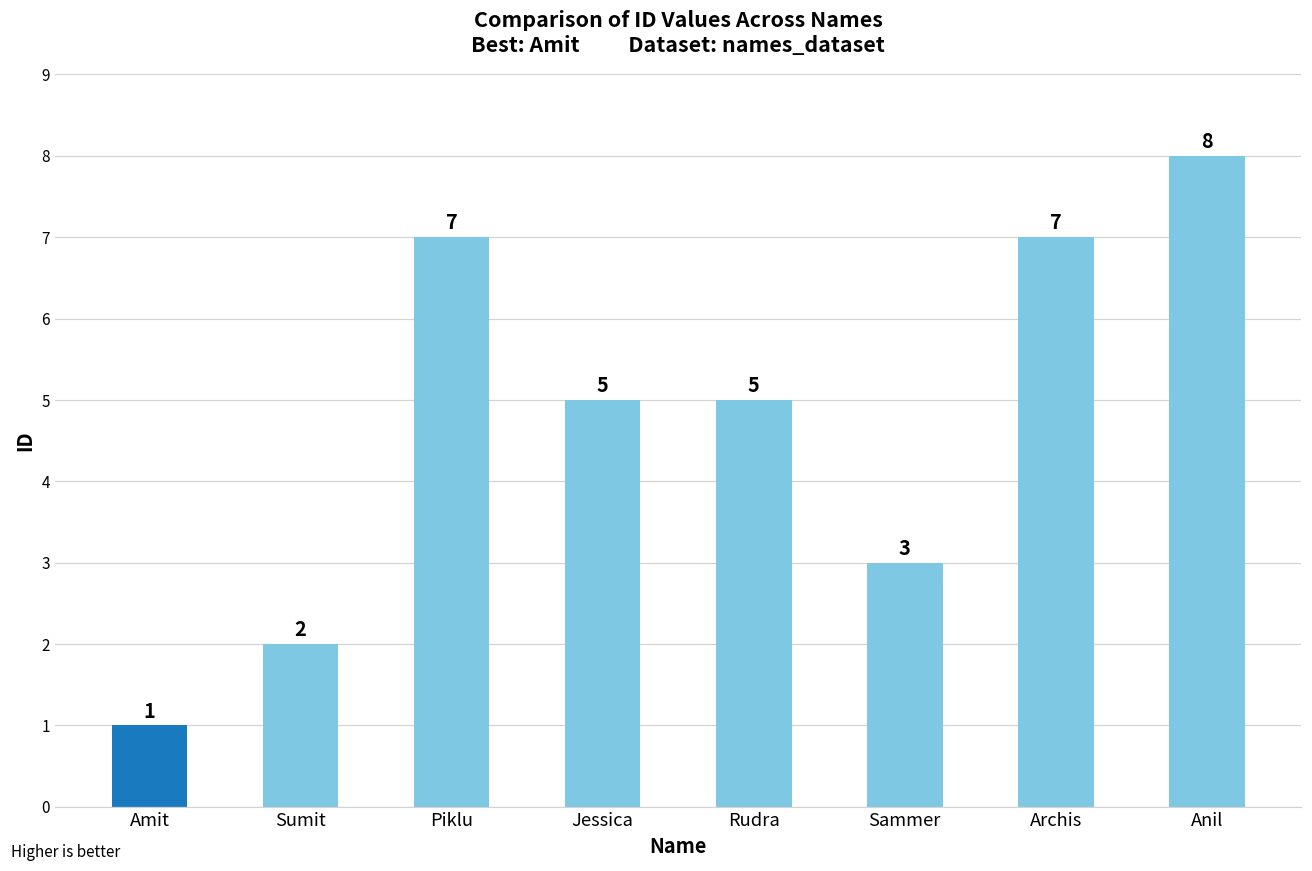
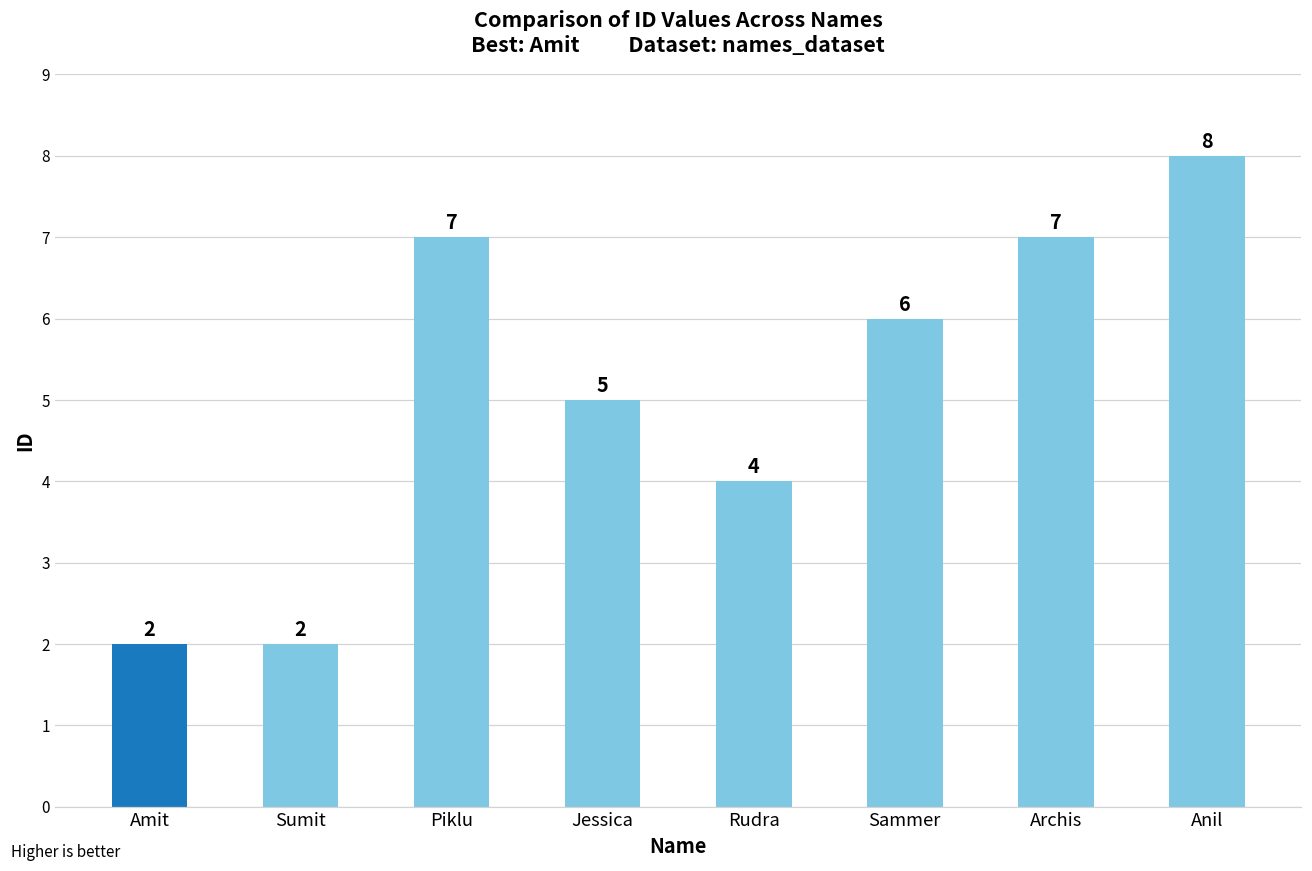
Amit: 1 -> 2
Rudra: 5 -> 4
Sammer: 3 -> 6
